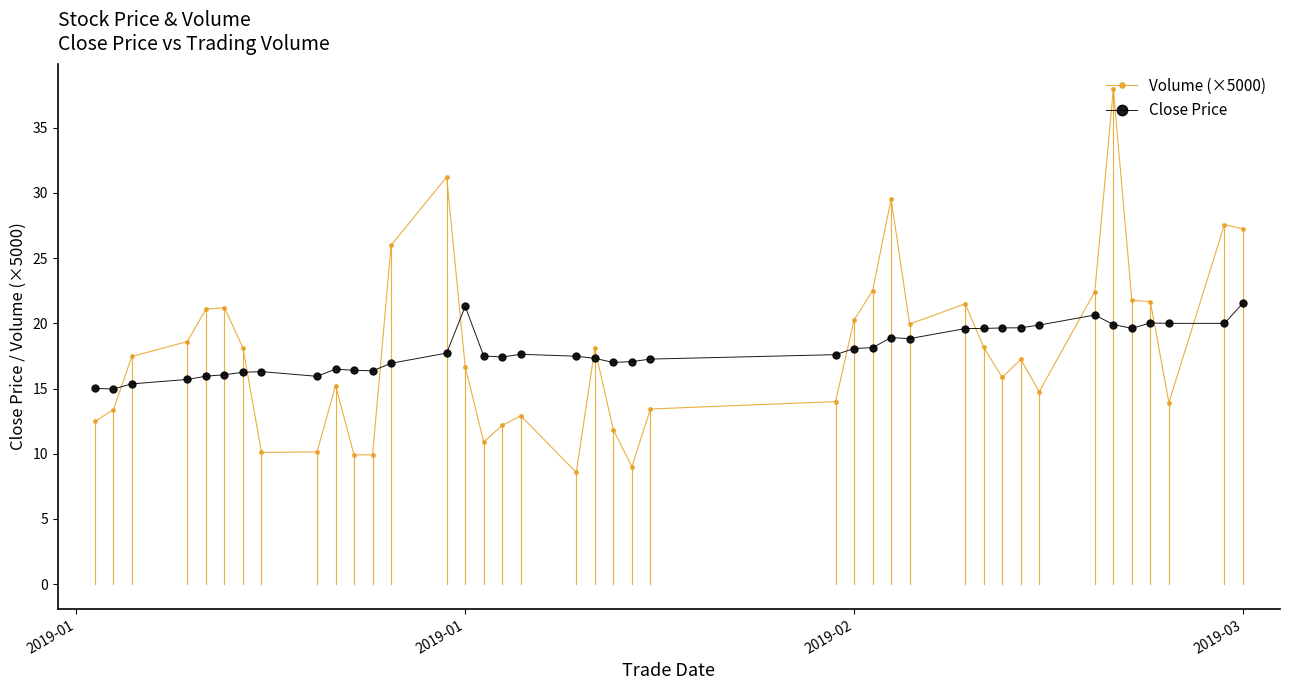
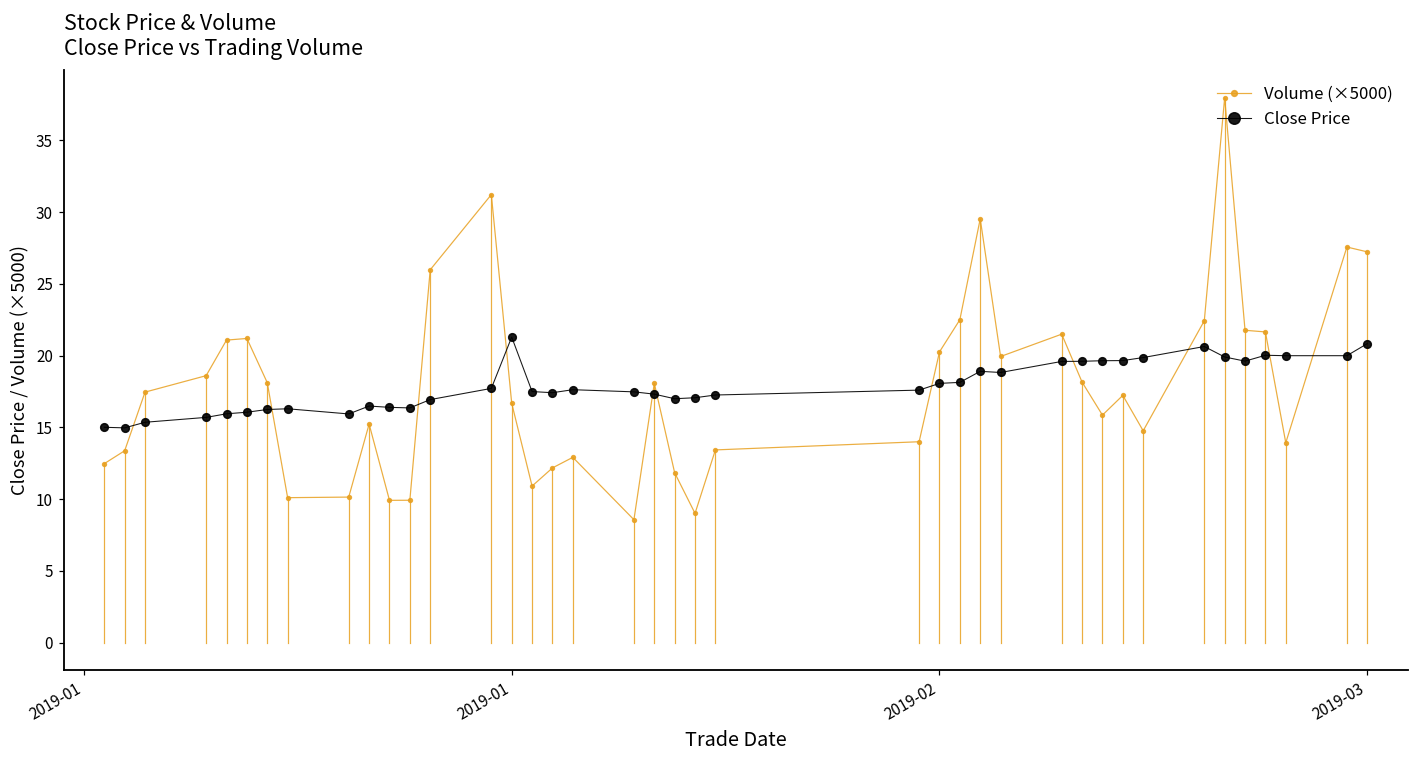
Close Price, 2019-03: 21.6 -> 20.8
